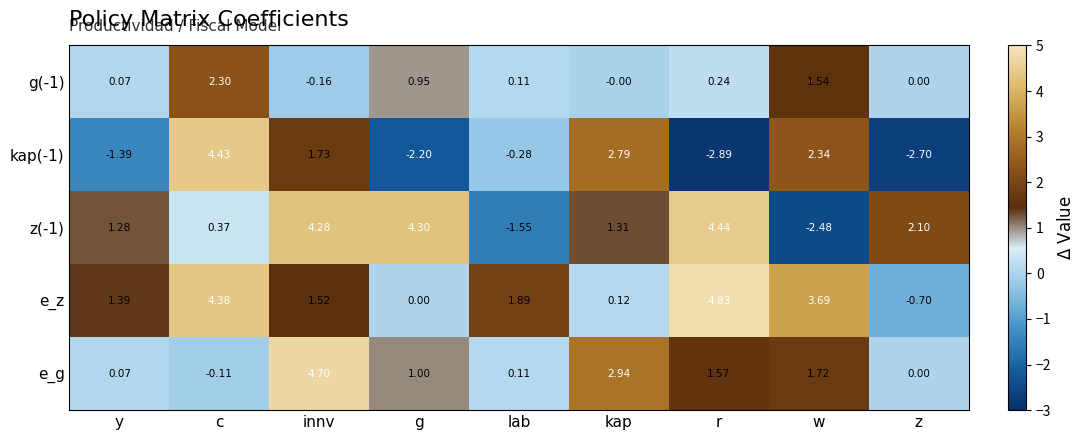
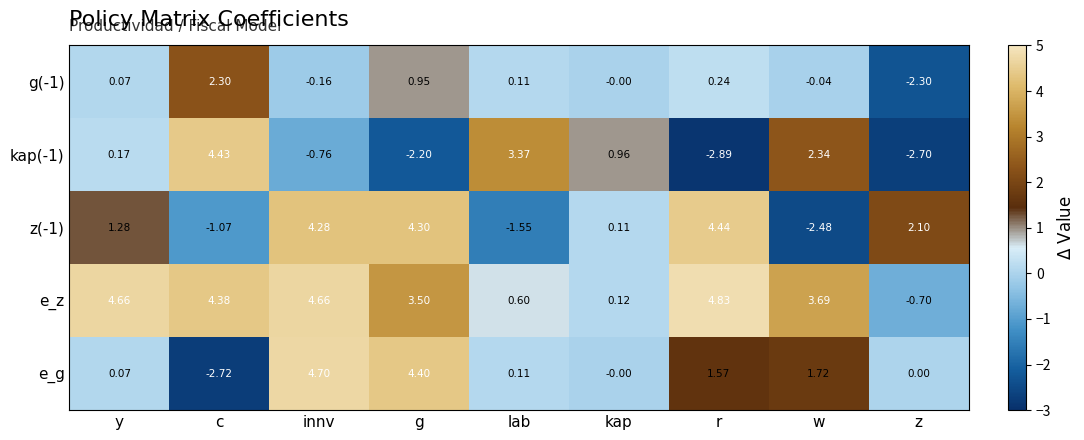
g(-1), w: 1.54 -> -0.04
g(-1), z: 0.00 -> -2.30
kap(-1), y: -1.39 -> 0.17
kap(-1), innv: 1.73 -> -0.76
kap(-1), lab: -0.28 -> 3.37
kap(-1), kap: 2.79 -> 0.96
z(-1), c: 0.37 -> -1.07
z(-1), kap: 1.31 -> 0.11
e_z, y: 1.39 -> 4.66
e_z, innv: 1.52 -> 4.66
e_z, g: 0.00 -> 3.50
e_z, lab: 1.89 -> 0.60
e_g, c: -0.11 -> -2.72
e_g, g: 1.00 -> 4.40
e_g, kap: 2.94 -> -0.00
